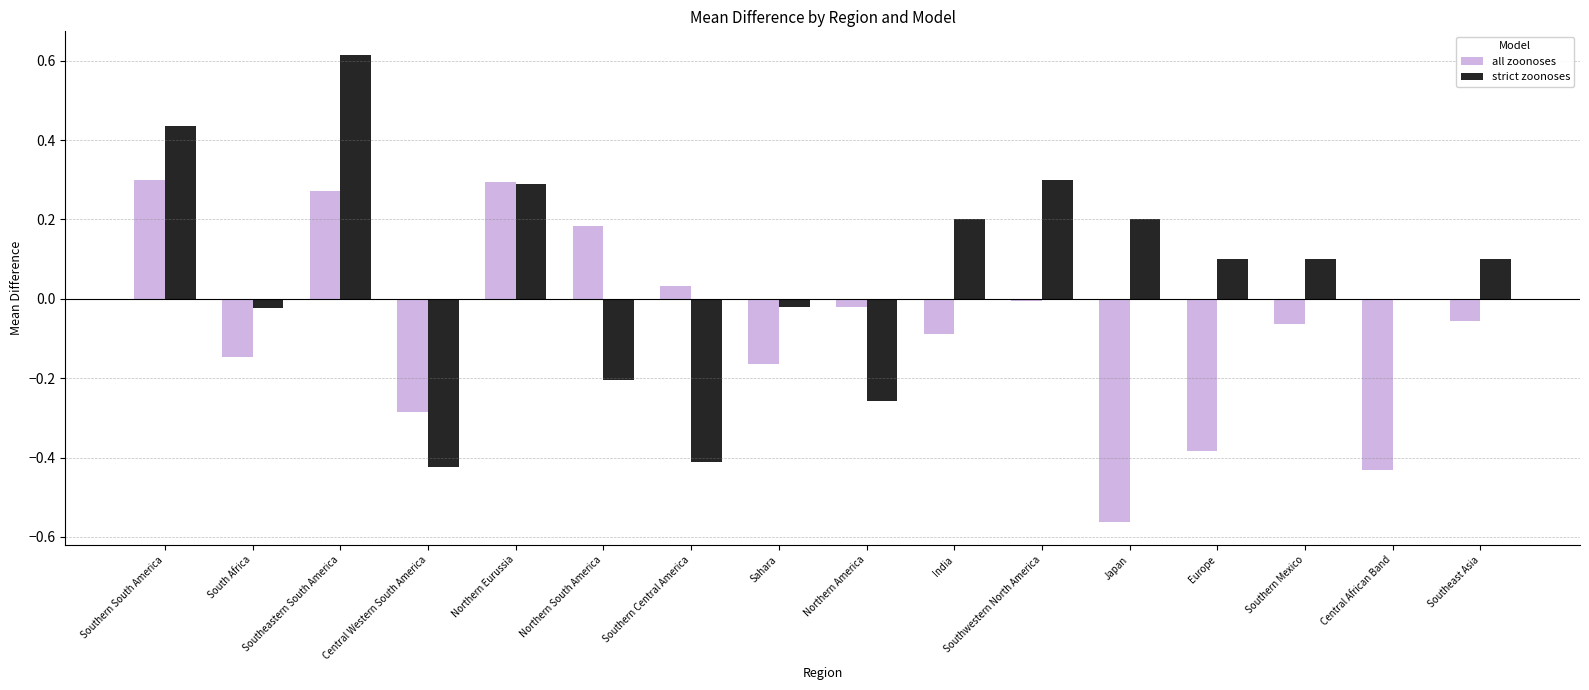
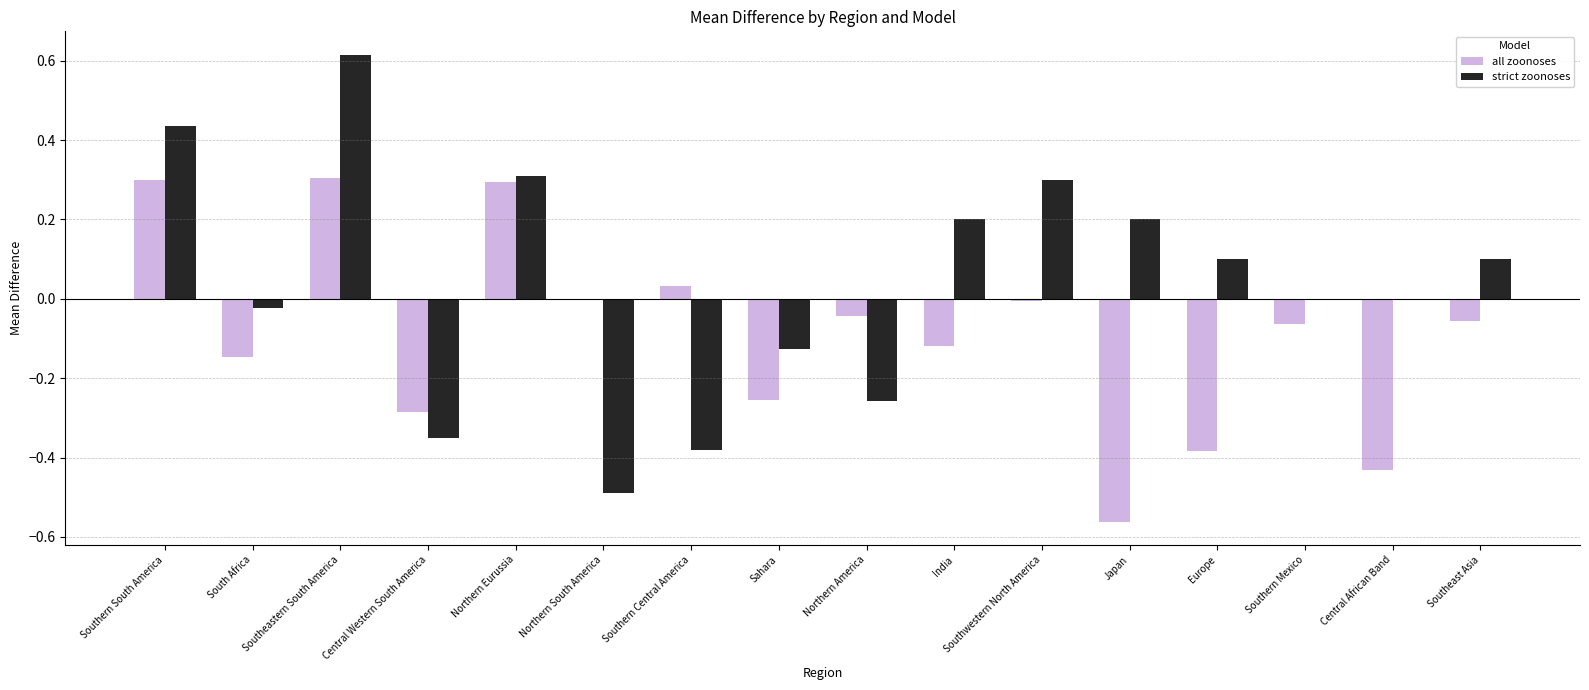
all zoonoses, Southeastern South America: 0.27 -> 0.30
strict zoonoses, Central Western South America: -0.42 -> -0.35
strict zoonoses, Northern Eurussia: 0.29 -> 0.31
all zoonoses, Northern South America: 0.18 -> 0.00
strict zoonoses, Northern South America: -0.20 -> -0.49
strict zoonoses, Southern Central America: -0.41 -> -0.38
all zoonoses, Sahara: -0.16 -> -0.26
strict zoonoses, Sahara: -0.02 -> -0.13
all zoonoses, Northern America: -0.02 -> -0.04
all zoonoses, India: -0.09 -> -0.12
strict zoonoses, Southern Mexico: 0.1 -> 0.0
